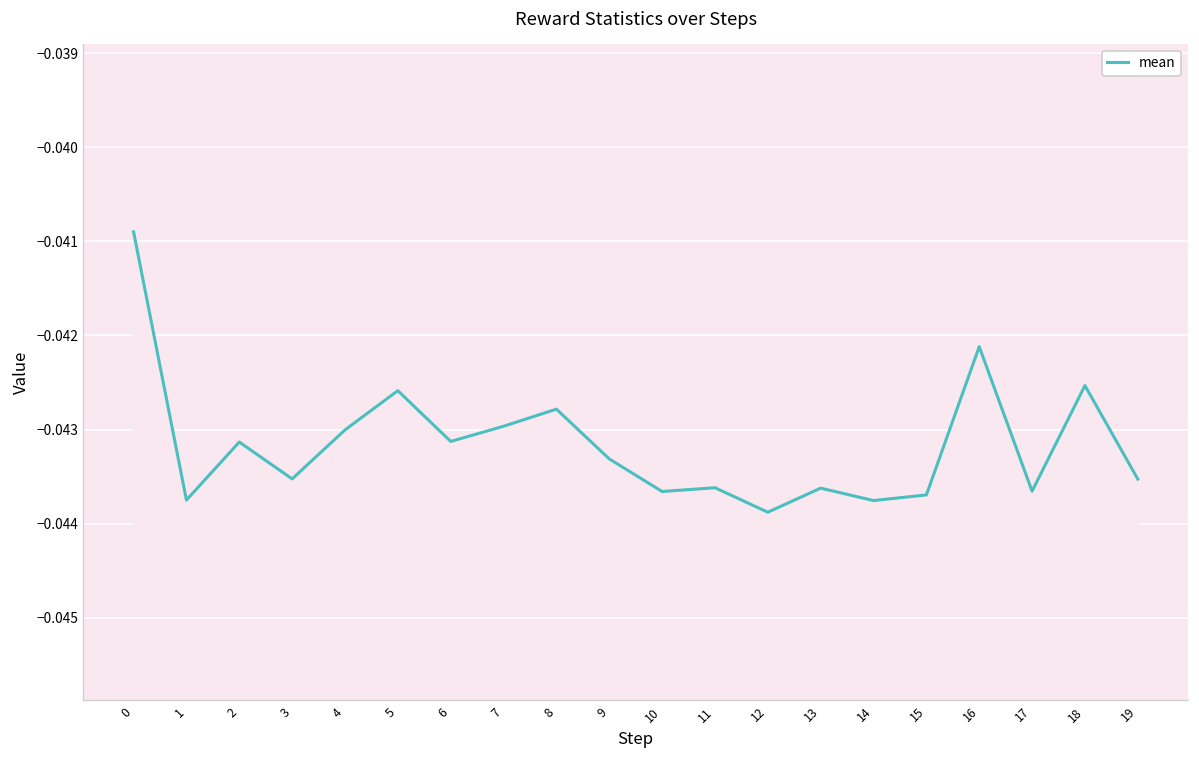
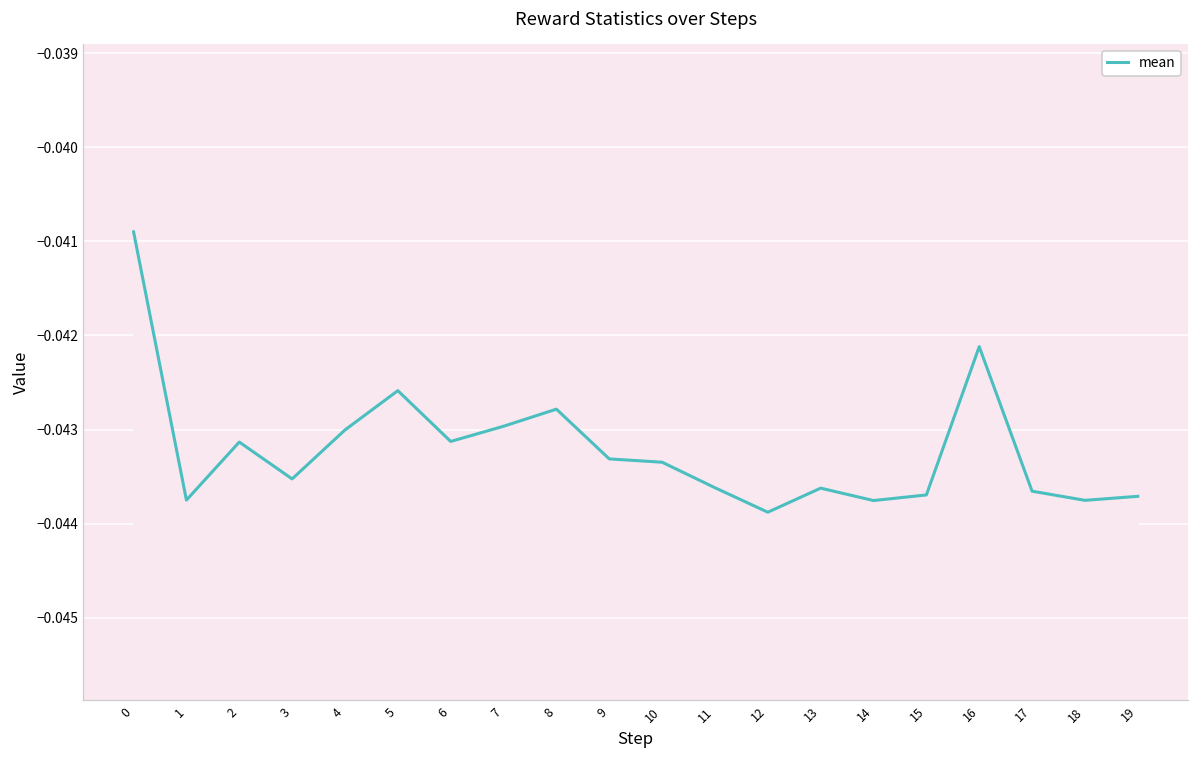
10: -0.0437 -> -0.0433
18: -0.0425 -> -0.0438
19: -0.0435 -> -0.0437
